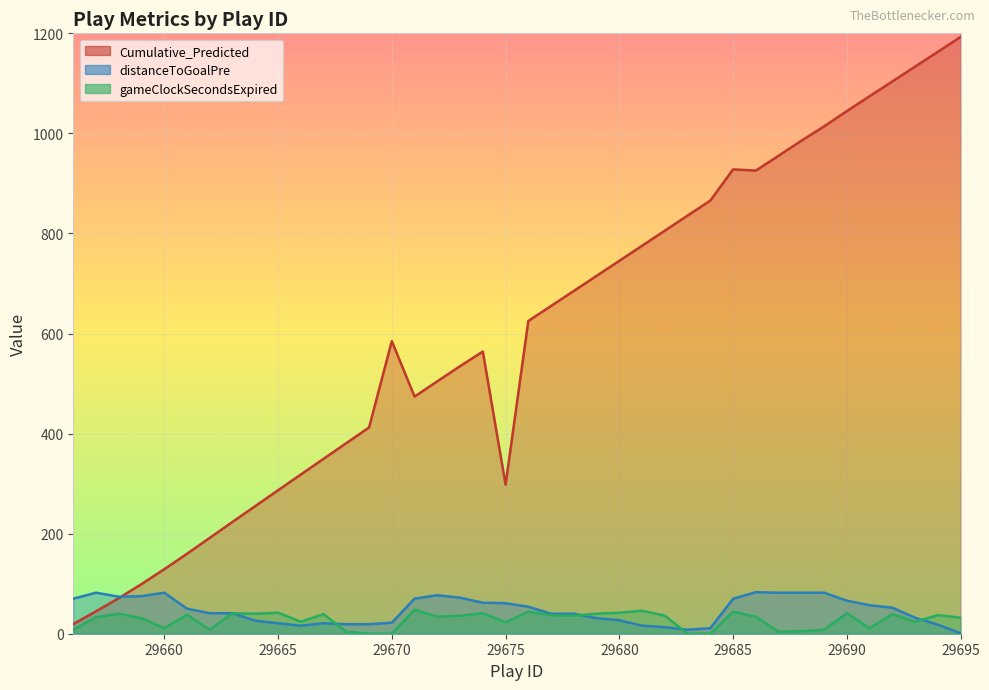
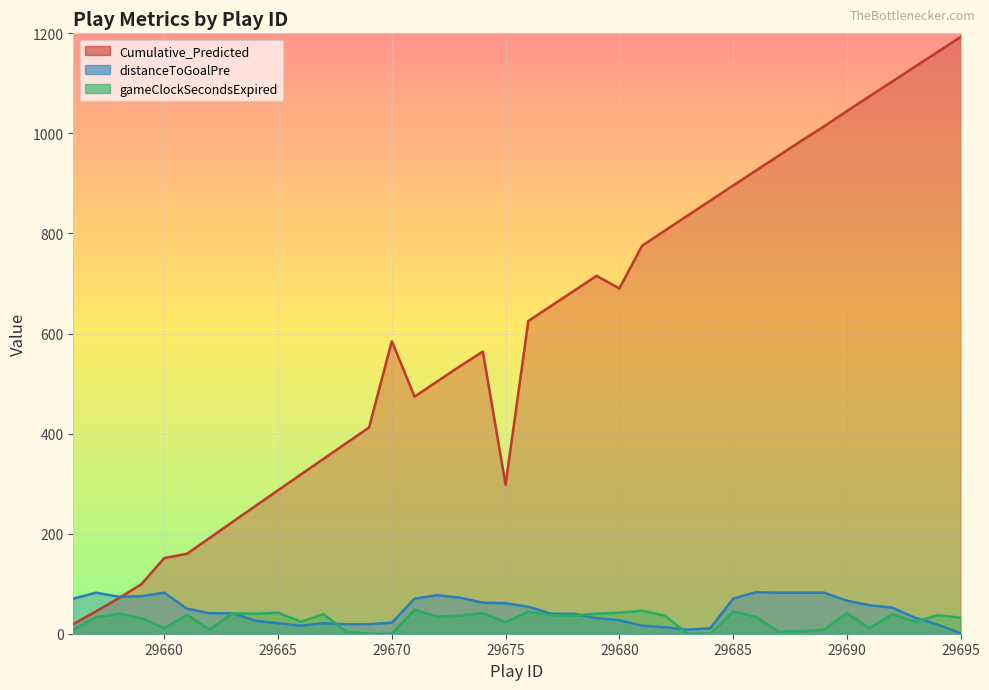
Cumulative_Predicted, 29660: 130 -> 150
Cumulative_Predicted, 29680: 750 -> 690
Cumulative_Predicted, 29685: 930 -> 900
